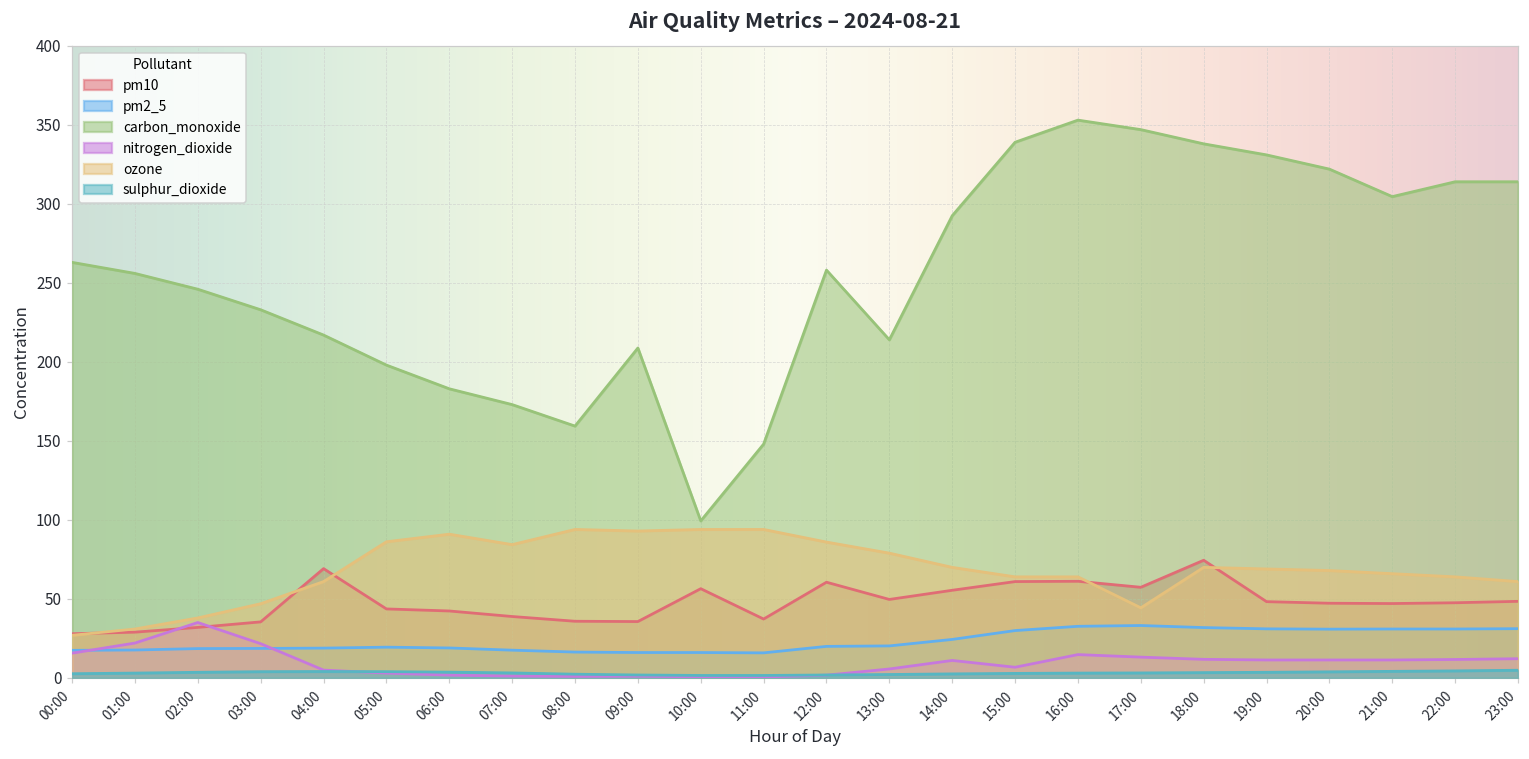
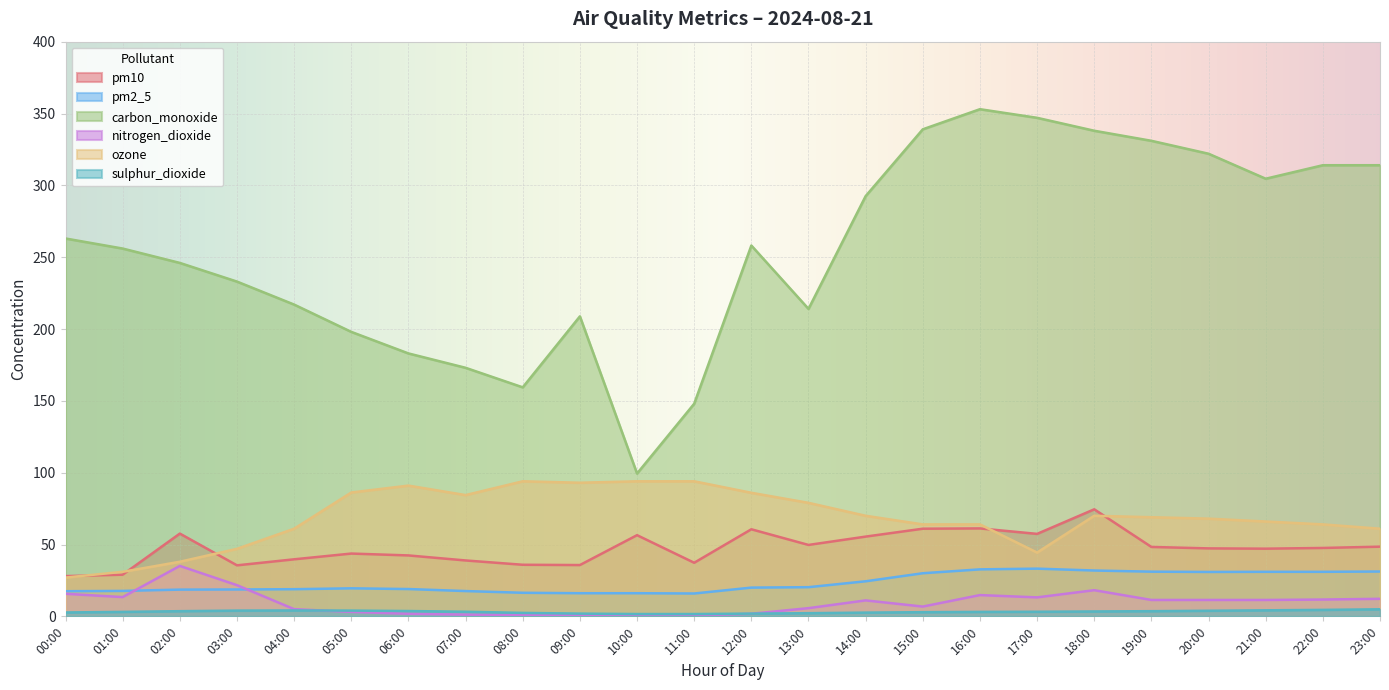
nitrogen_dioxide, 01:00: 22 -> 13
pm10, 02:00: 32 -> 58
pm10, 04:00: 69 -> 40
nitrogen_dioxide, 18:00: 12 -> 18
